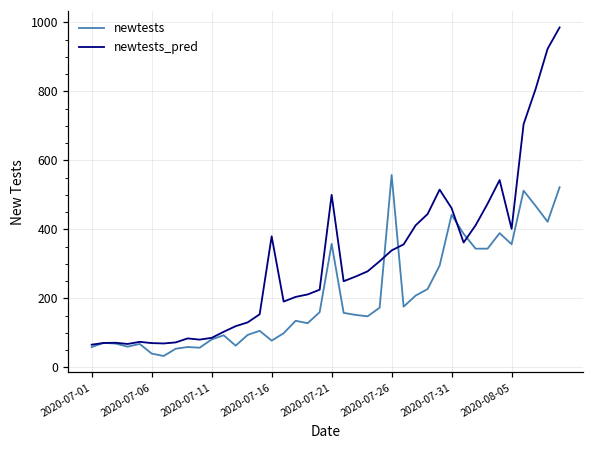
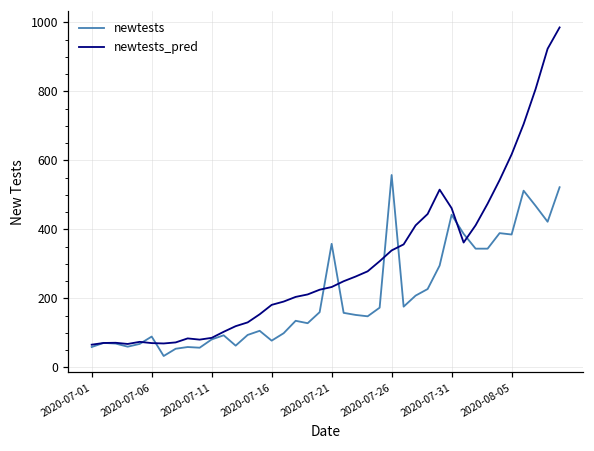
newtests, 2020-07-06: 40 -> 90
newtests_pred, 2020-07-16: 380 -> 180
newtests_pred, 2020-07-21: 500 -> 230
newtests, 2020-08-05: 360 -> 390
newtests_pred, 2020-08-05: 400 -> 620
